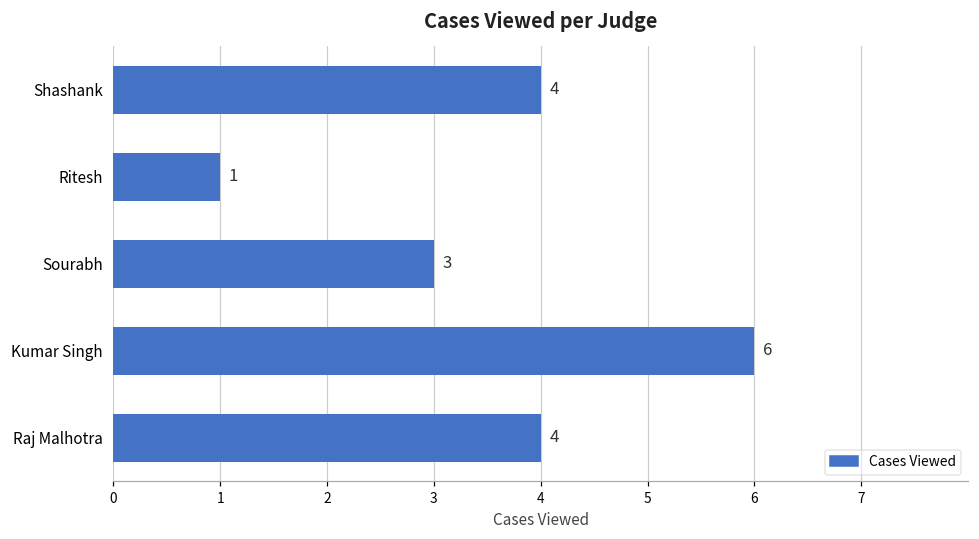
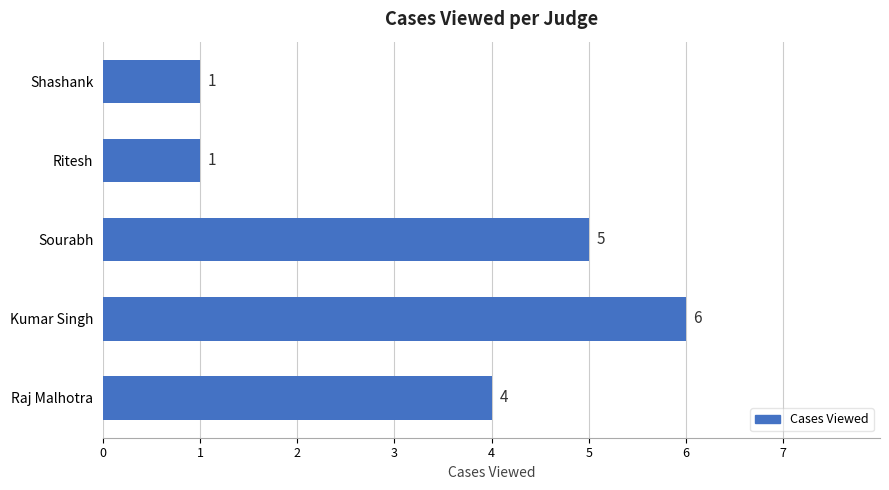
Shashank: 4 -> 1
Sourabh: 3 -> 5
